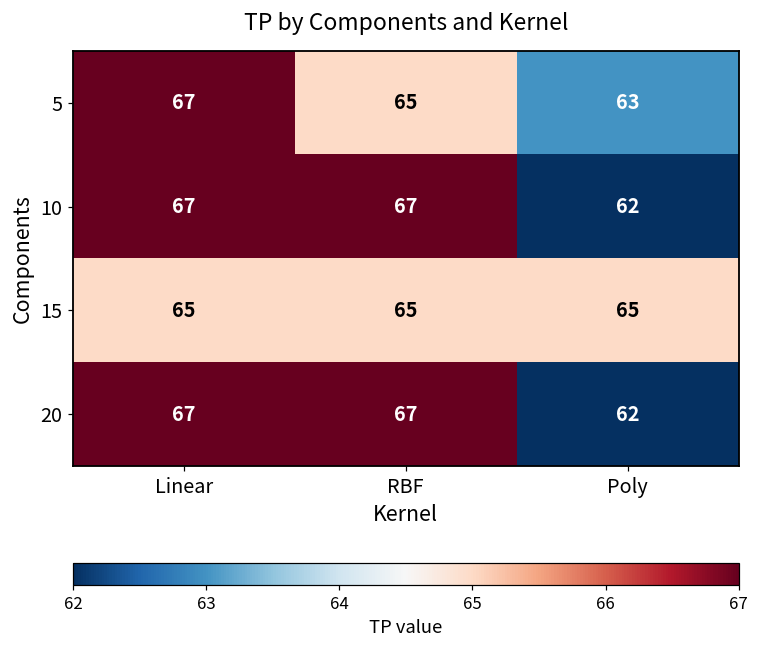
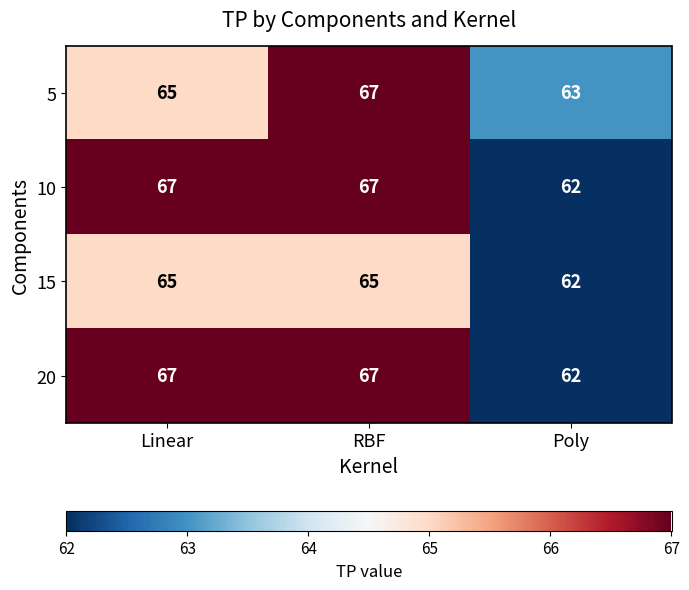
5, Linear: 67 -> 65
5, RBF: 65 -> 67
15, Poly: 65 -> 62
